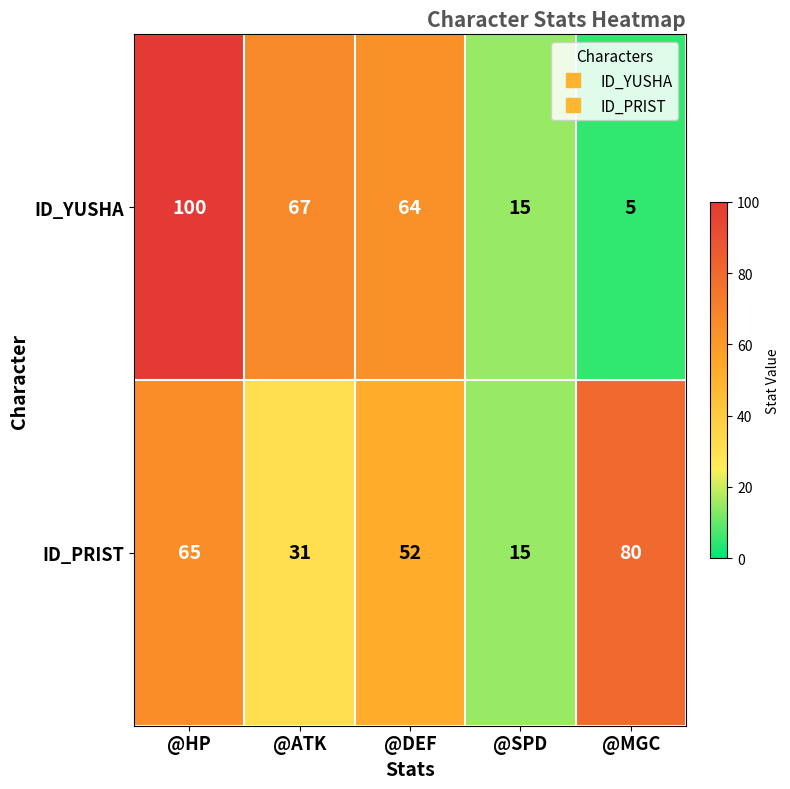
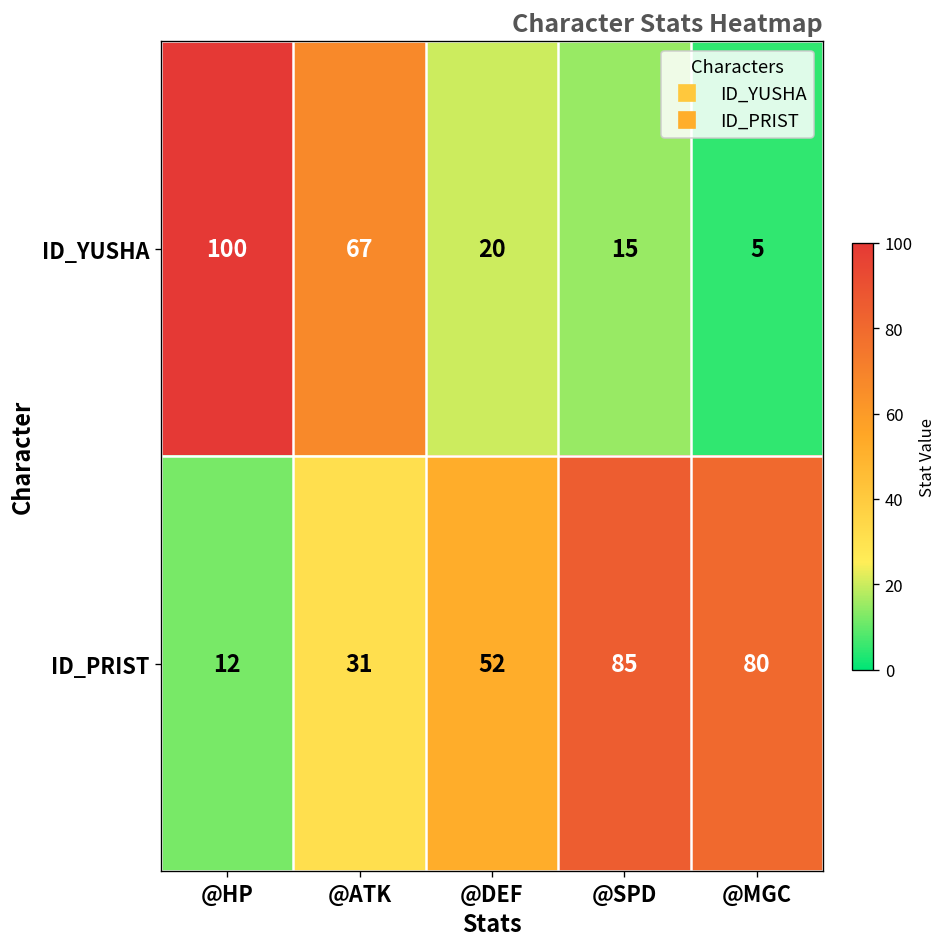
ID_YUSHA, @DEF: 64 -> 20
ID_PRIST, @HP: 65 -> 12
ID_PRIST, @SPD: 15 -> 85
